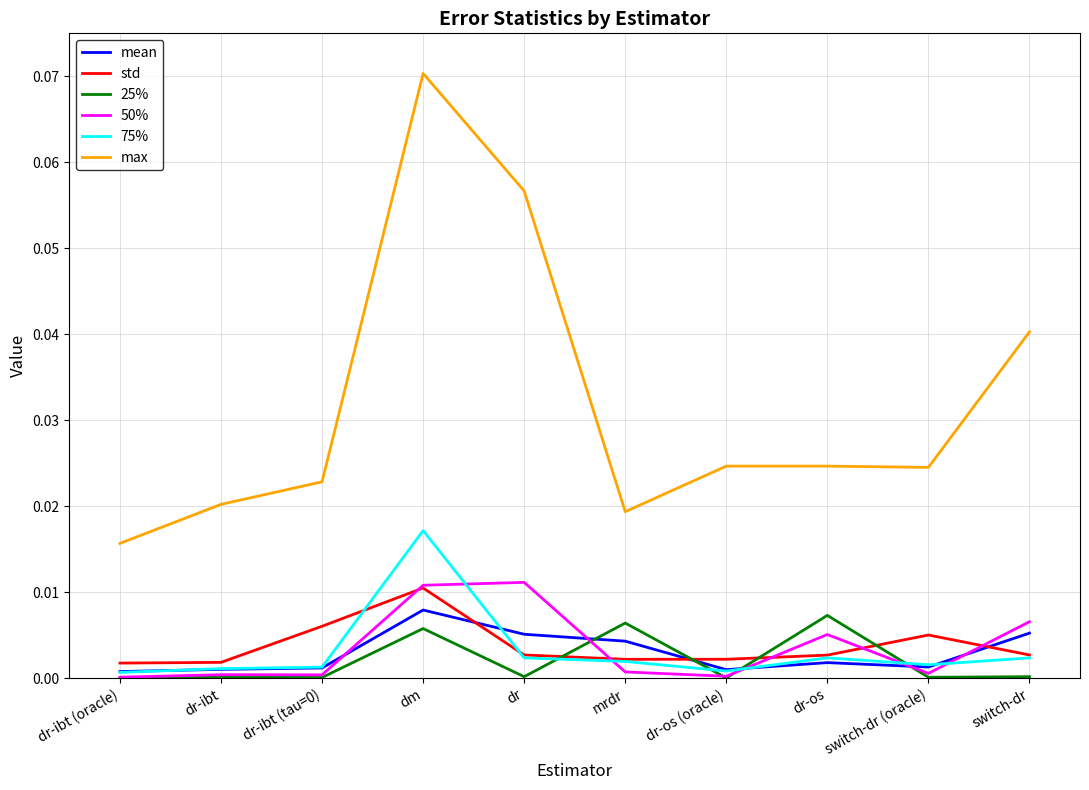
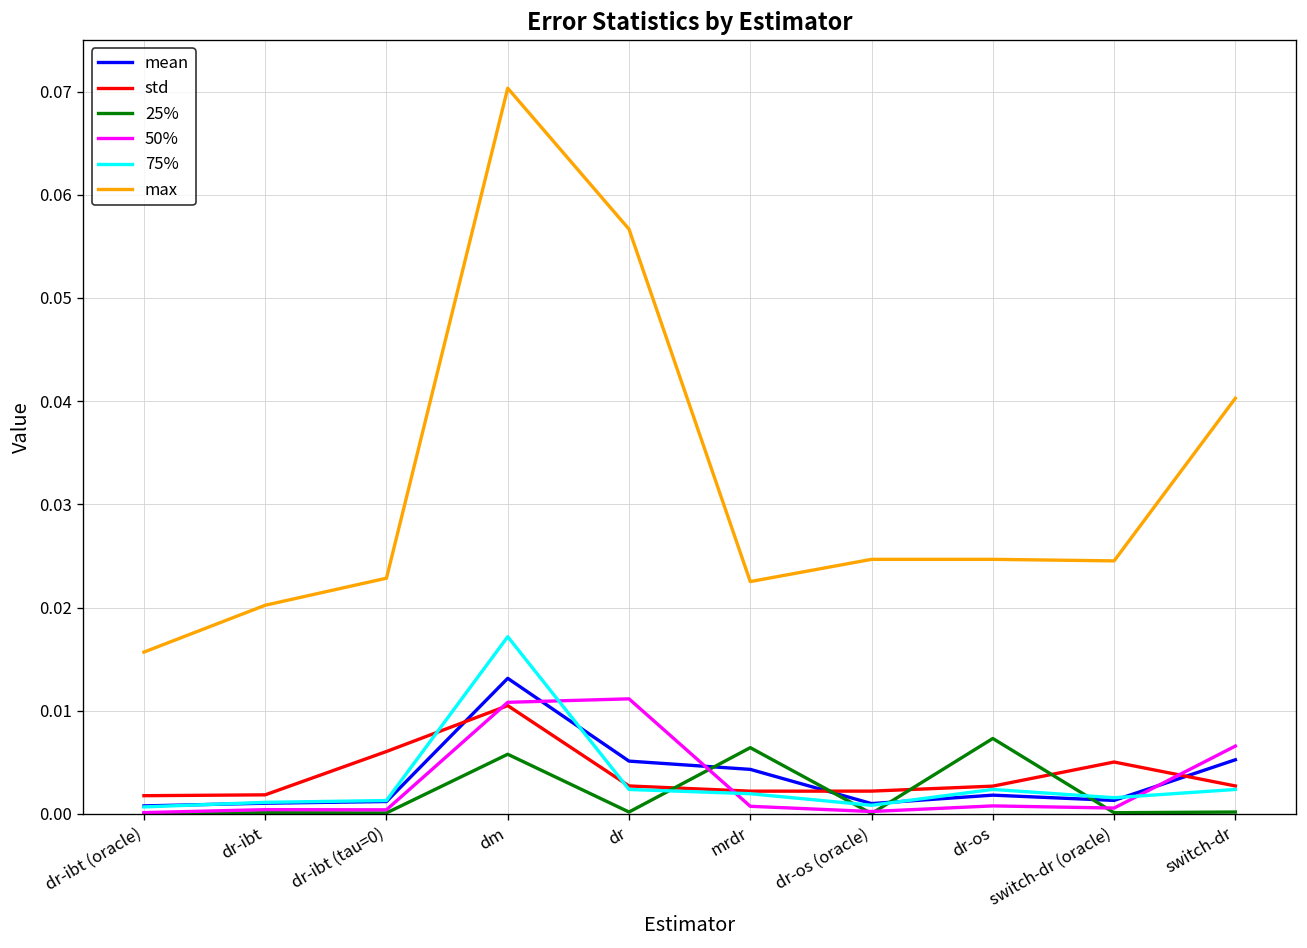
mean, dm: 0.008 -> 0.013
max, mrdr: 0.019 -> 0.023
50%, dr-os: 0.005 -> 0.001
